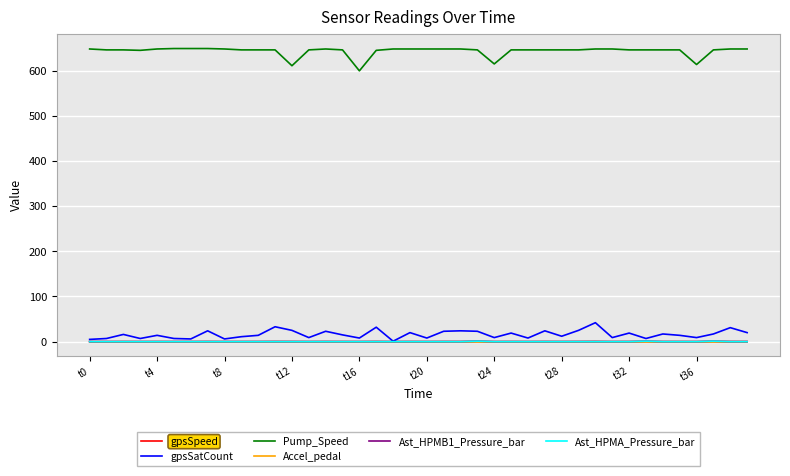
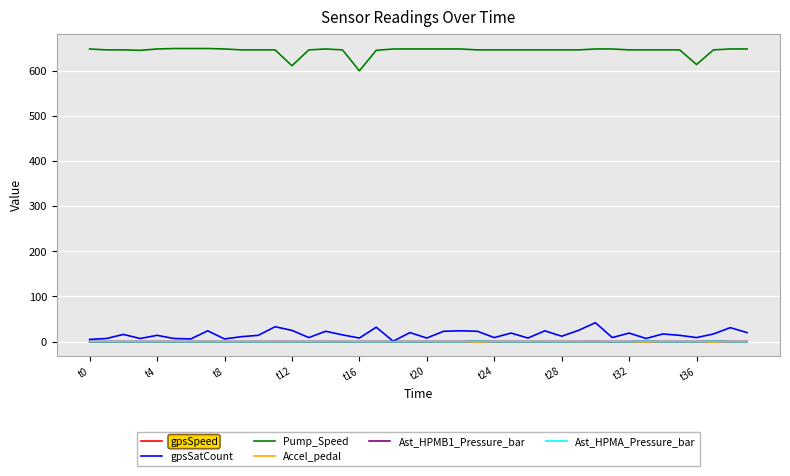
Pump_Speed, t24: 610 -> 650
